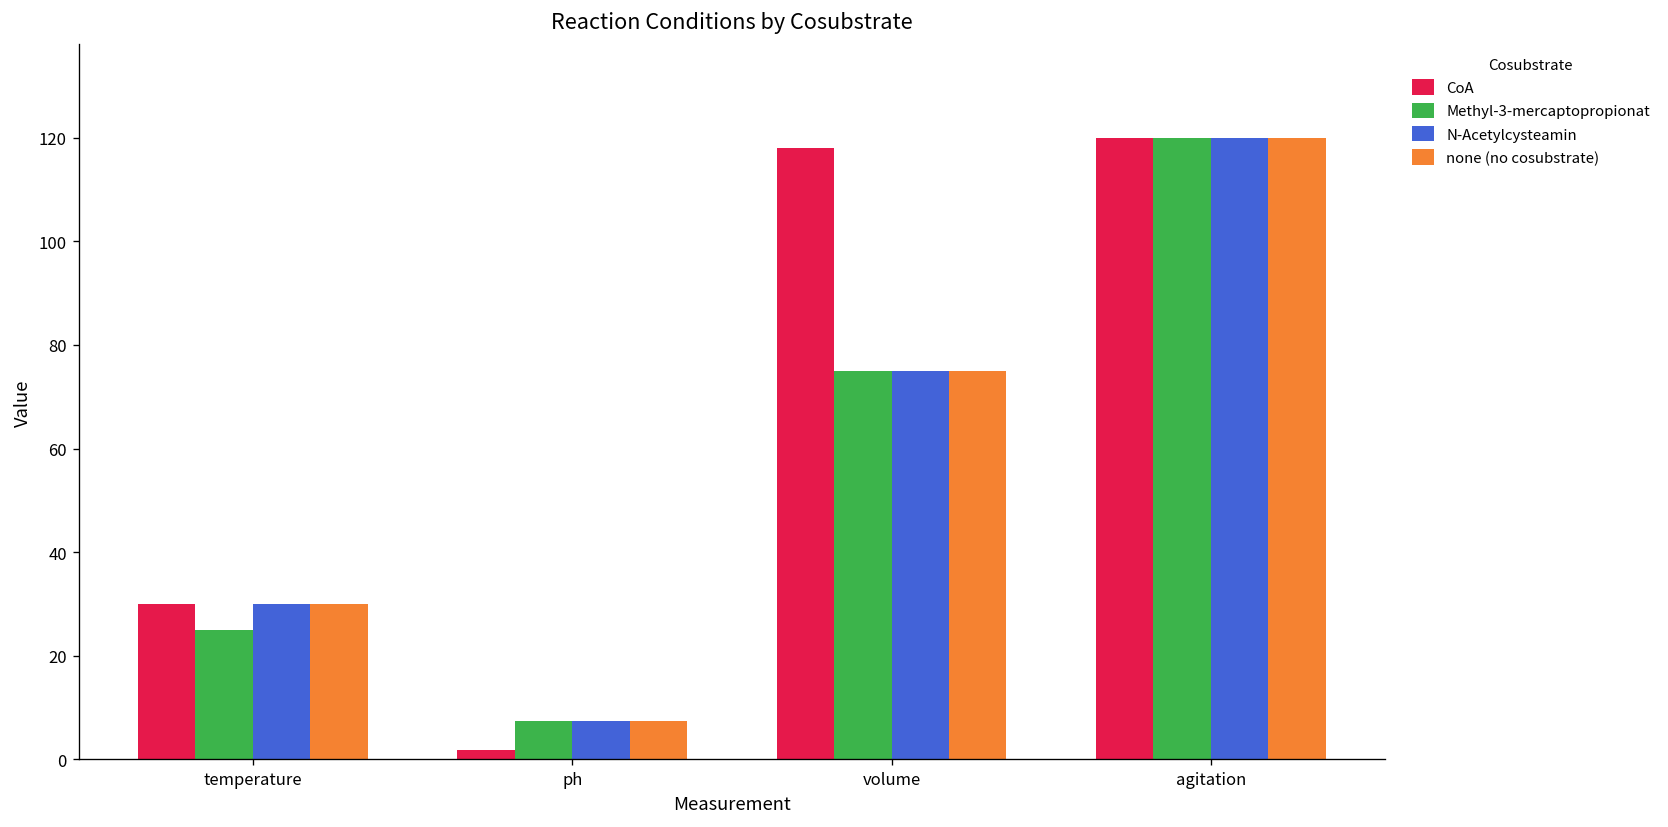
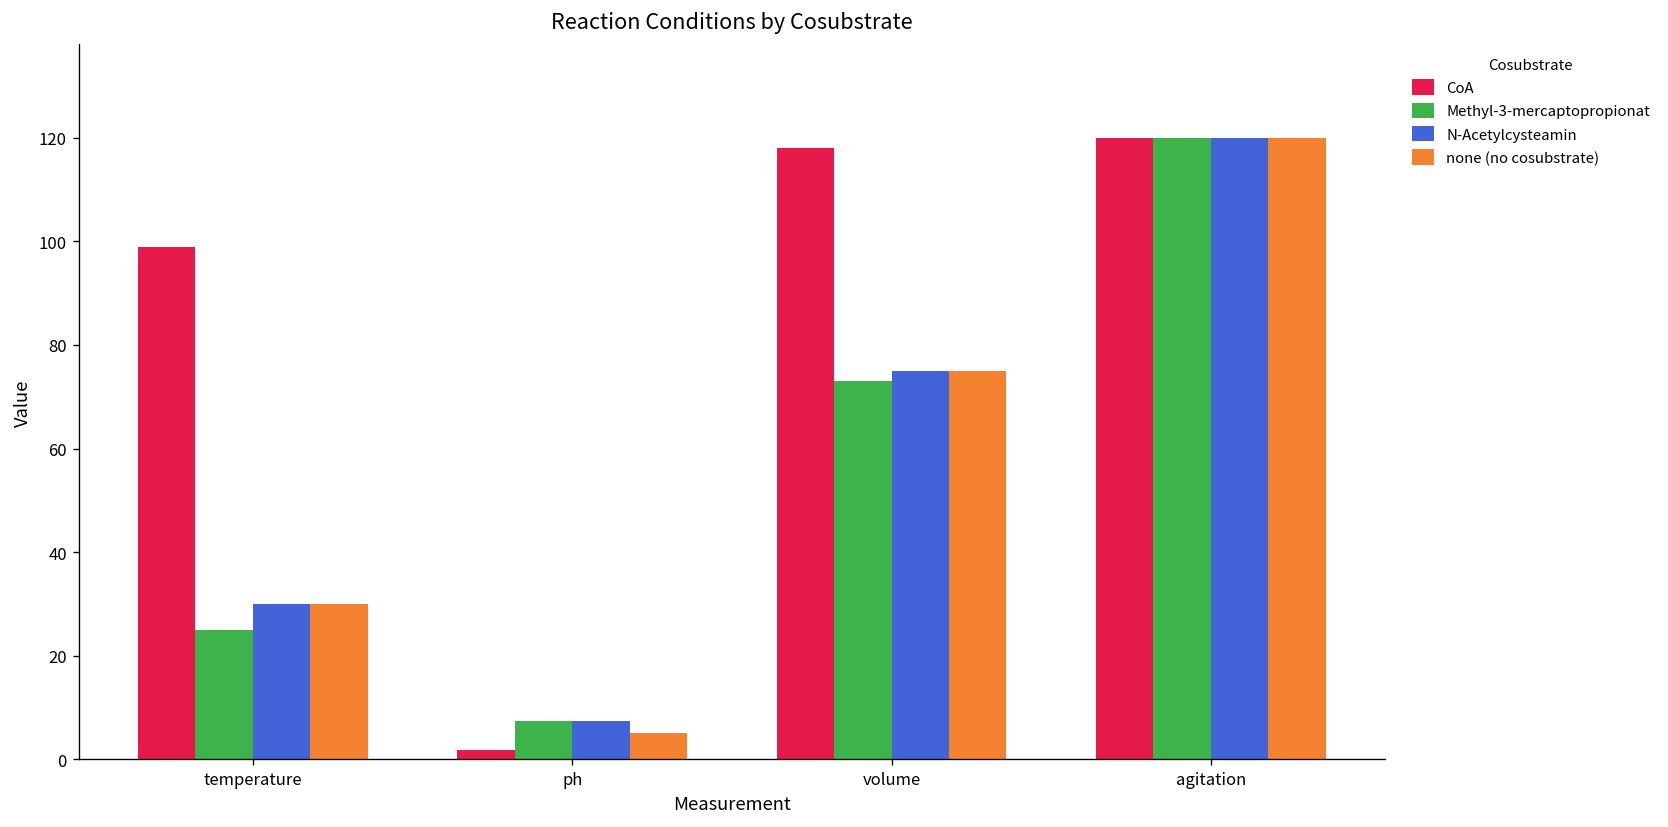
CoA, temperature: 30 -> 99
none (no cosubstrate), ph: 8 -> 5
Methyl-3-mercaptopropionat, volume: 75 -> 73
